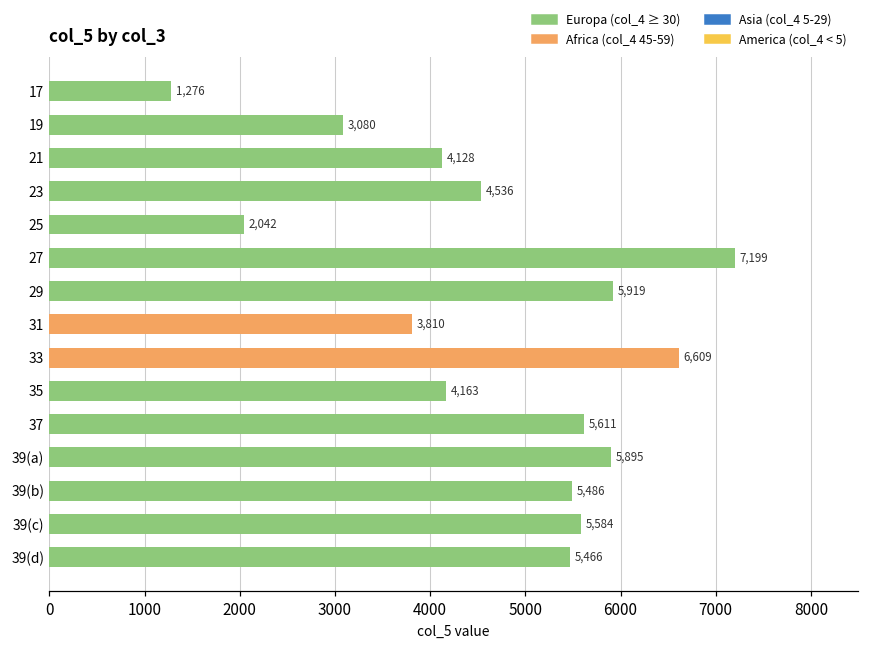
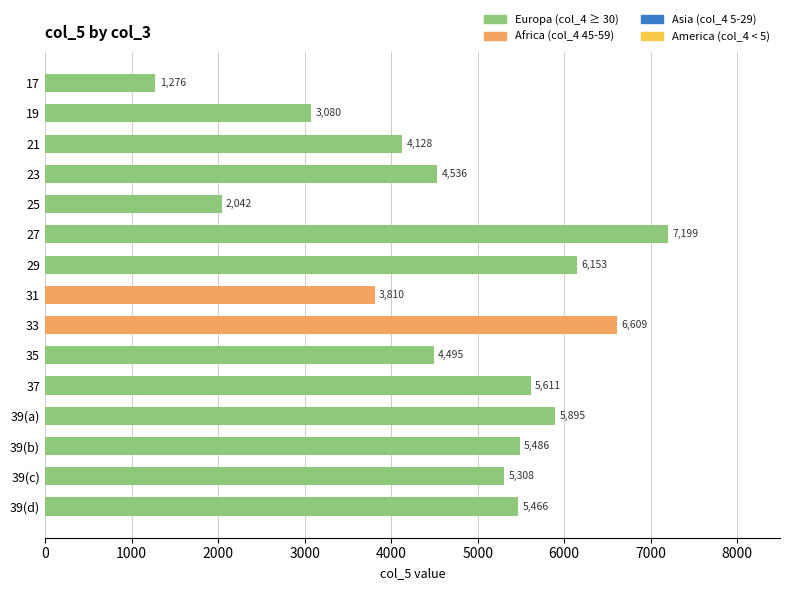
29: 5,919 -> 6,153
35: 4,163 -> 4,495
39(c): 5,584 -> 5,308
